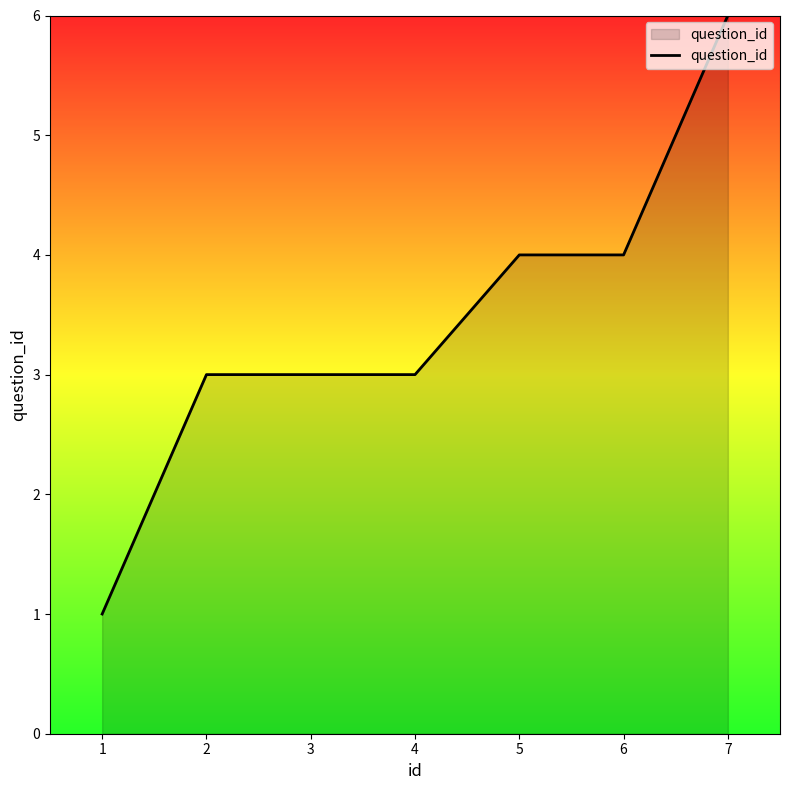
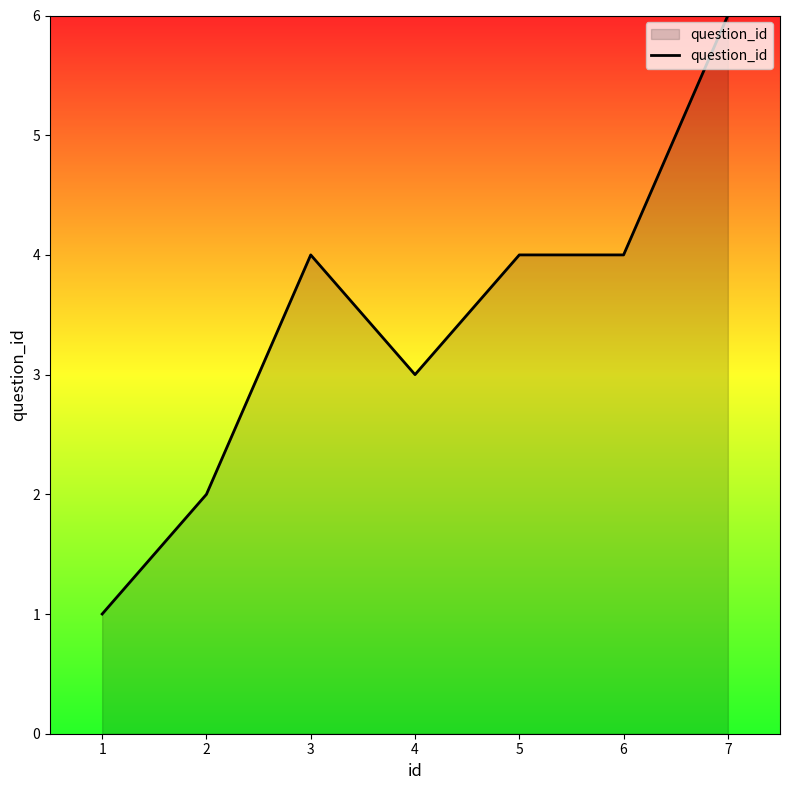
2: 3 -> 2
3: 3 -> 4
